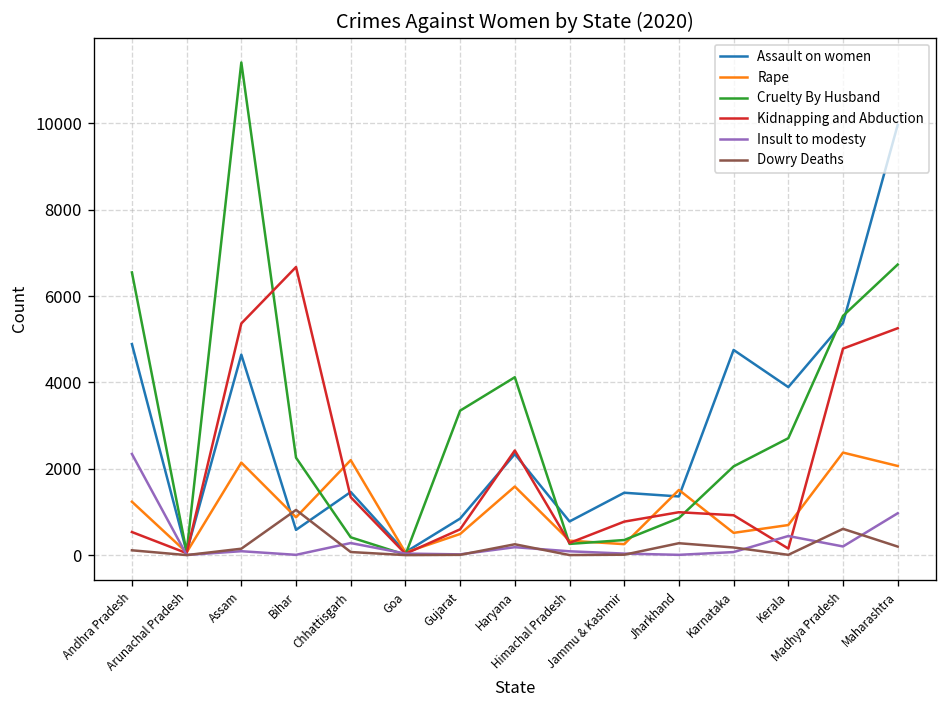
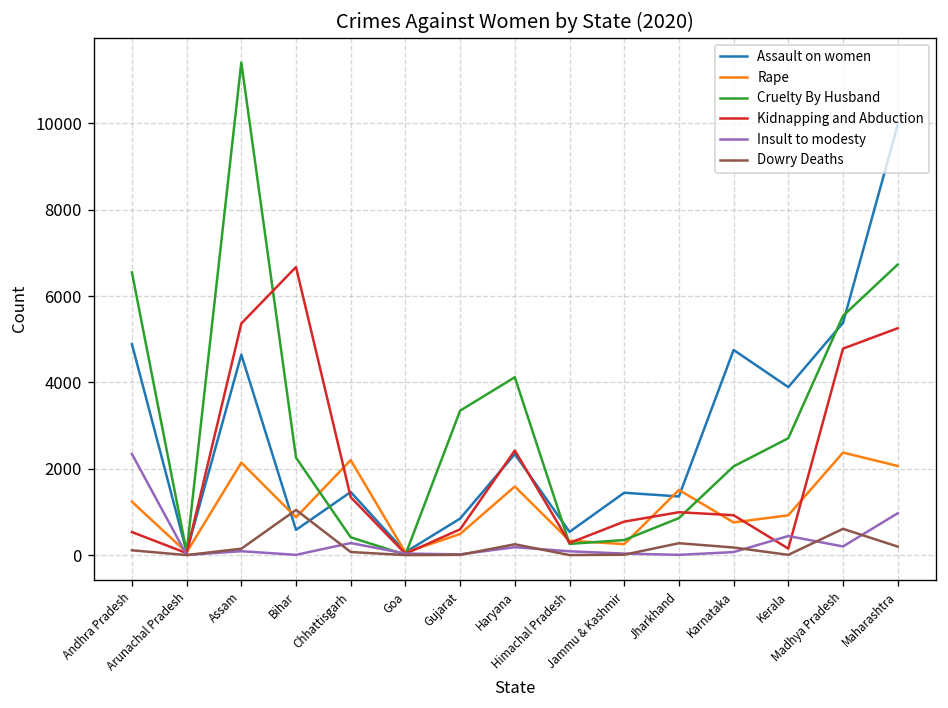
Assault on women, Himachal Pradesh: 800 -> 500
Rape, Karnataka: 500 -> 800
Rape, Kerala: 700 -> 900
